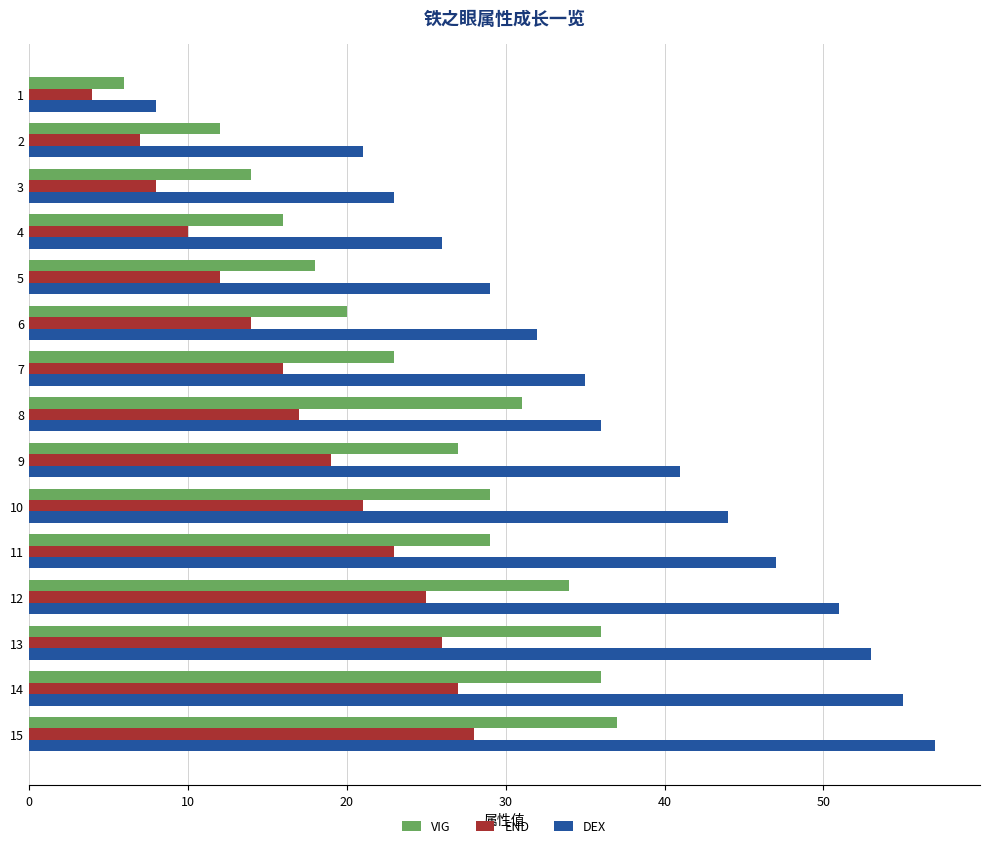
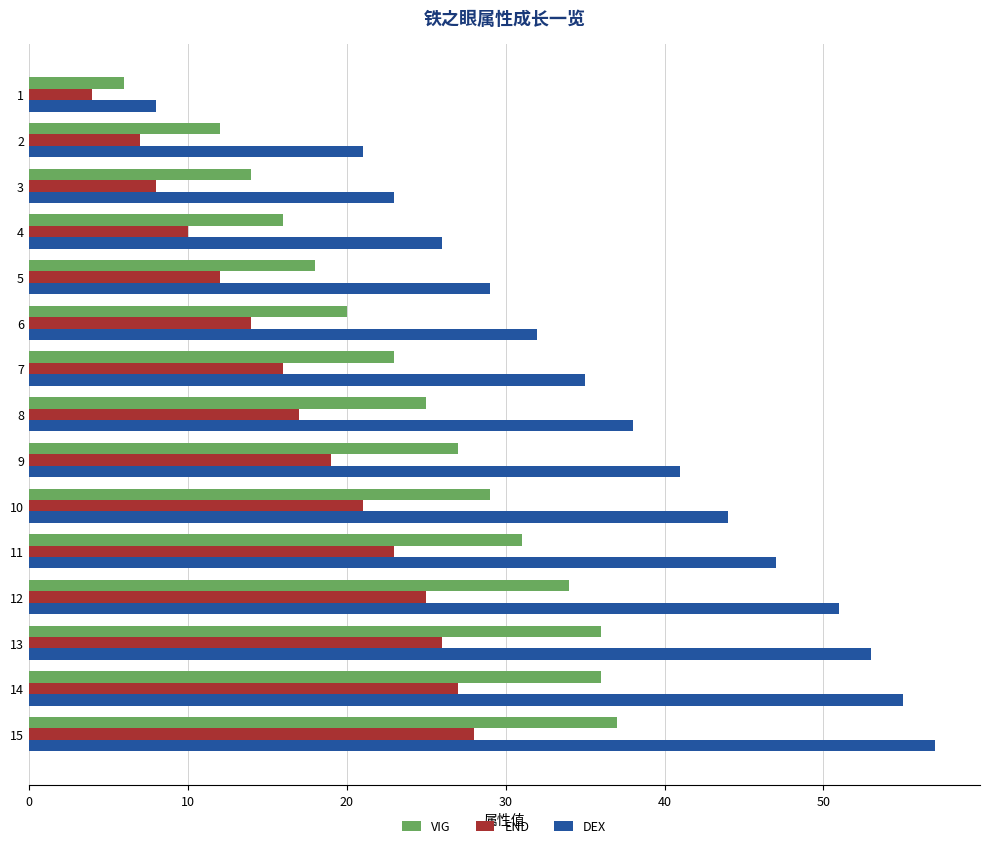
VIG, 8: 31 -> 25
DEX, 8: 36 -> 38
VIG, 11: 29 -> 31
